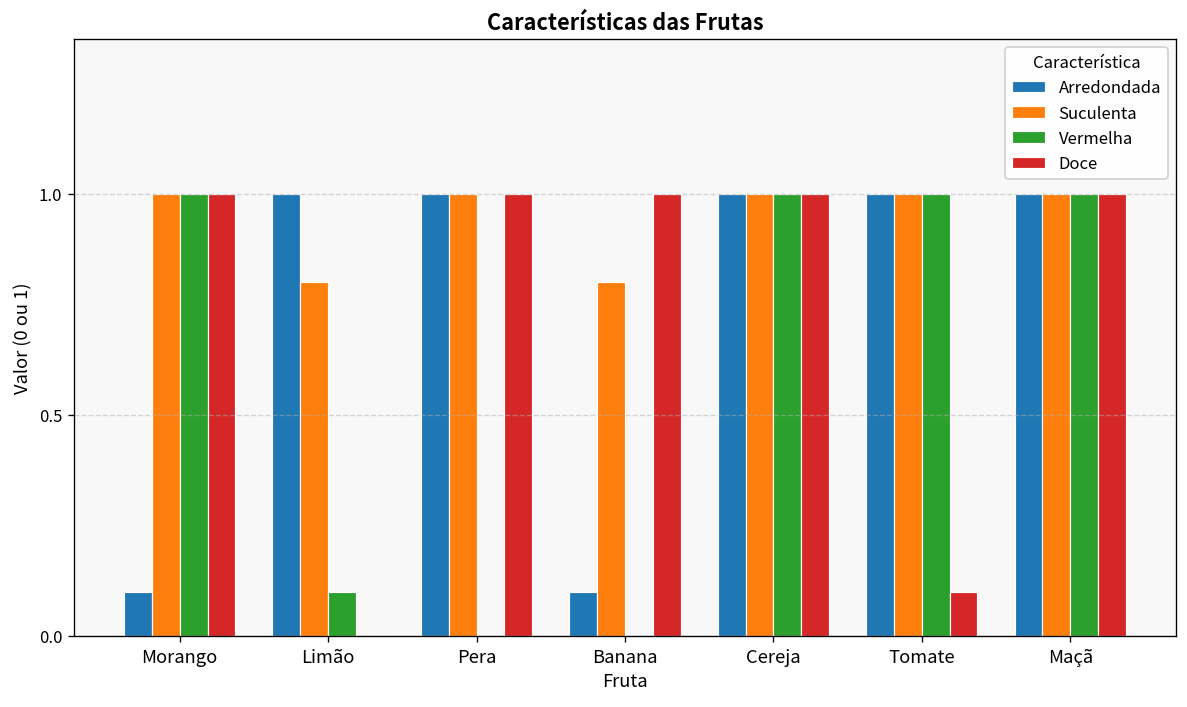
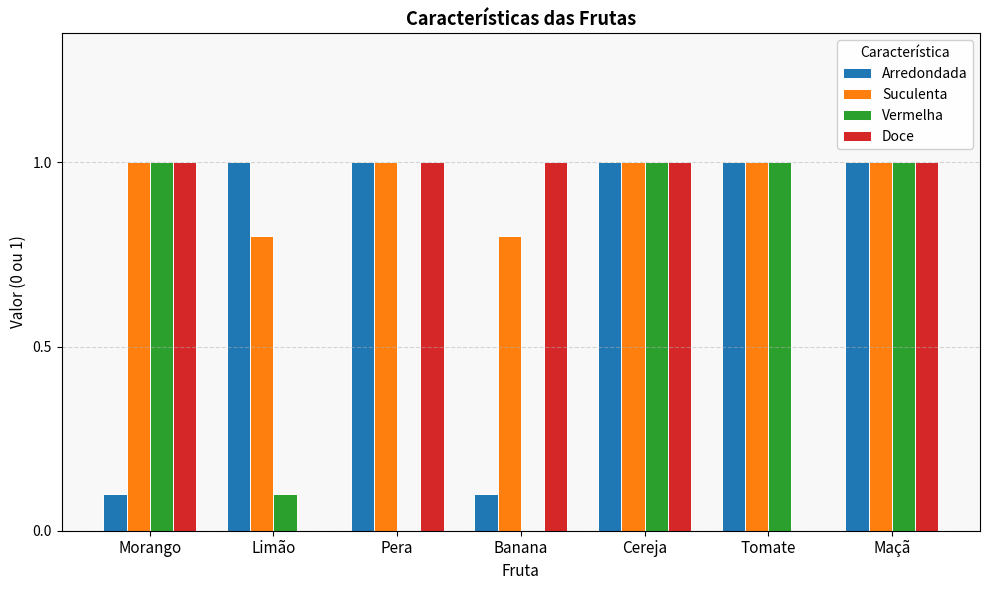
Doce, Tomate: 0.1 -> 0.0
